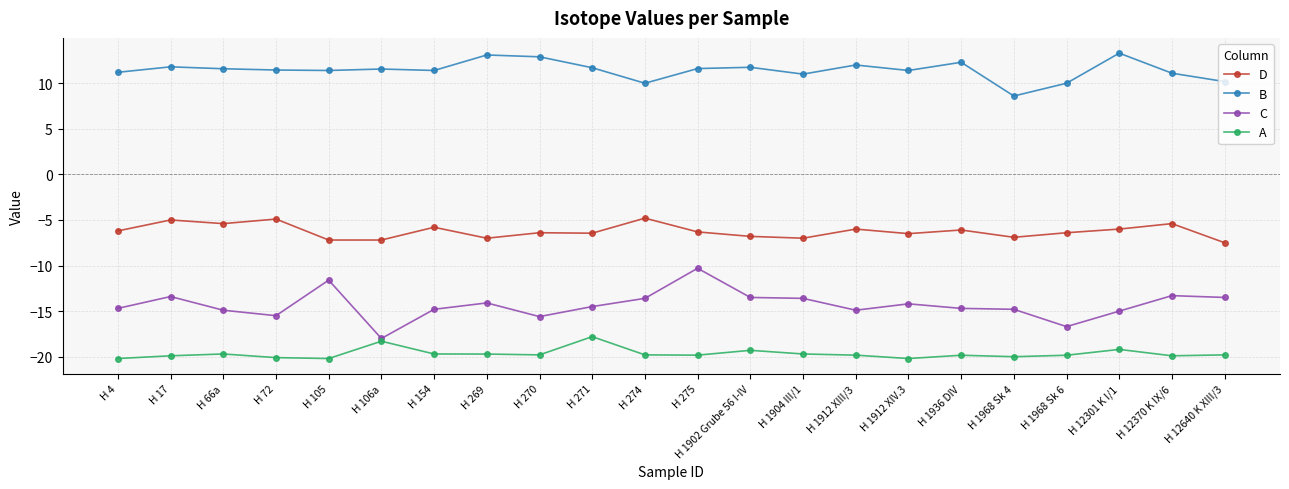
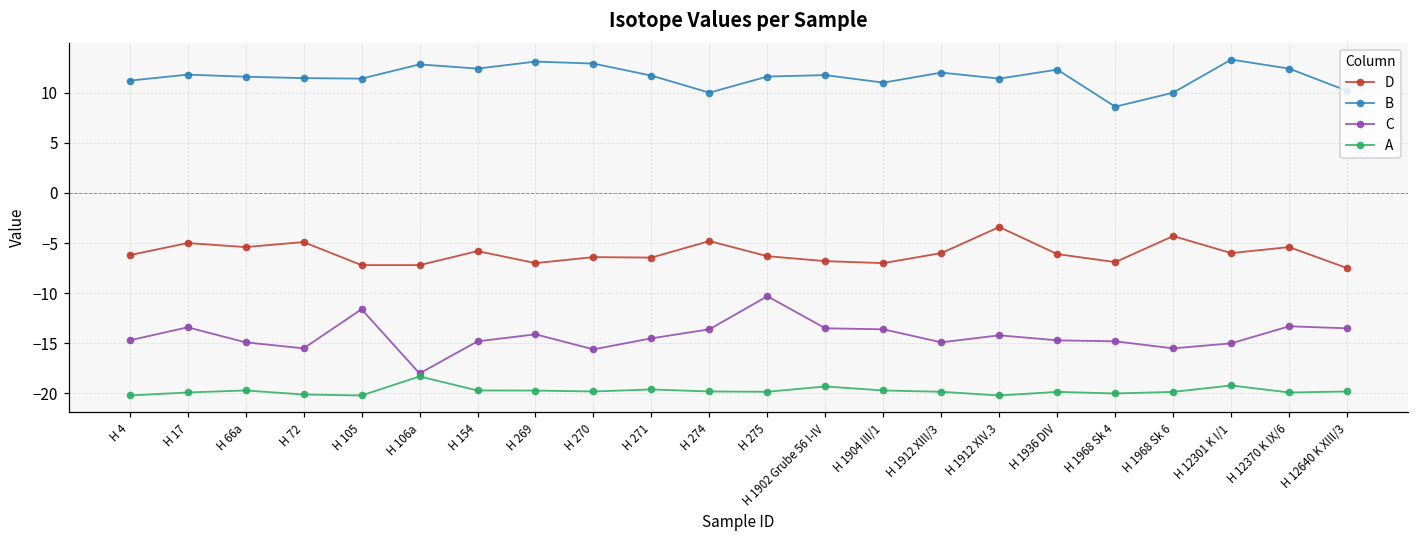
B, H 106a: 12 -> 13
B, H 154: 11 -> 12
A, H 271: -18 -> -20
D, H 1912 XIV.3: -7 -> -3
D, H 1968 Sk 6: -6 -> -4
C, H 1968 Sk 6: -17 -> -16
B, H 12370 K IX/6: 11 -> 12
